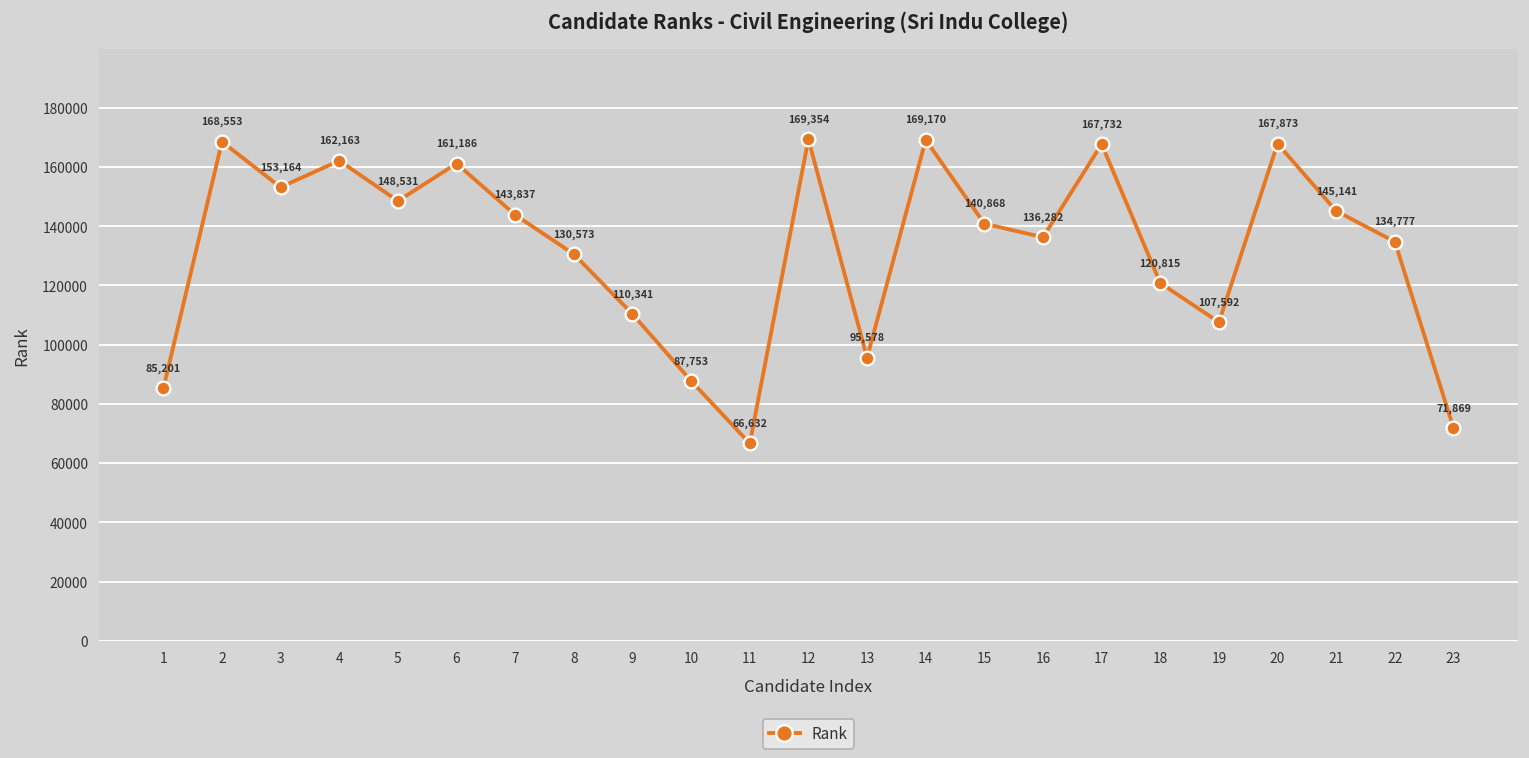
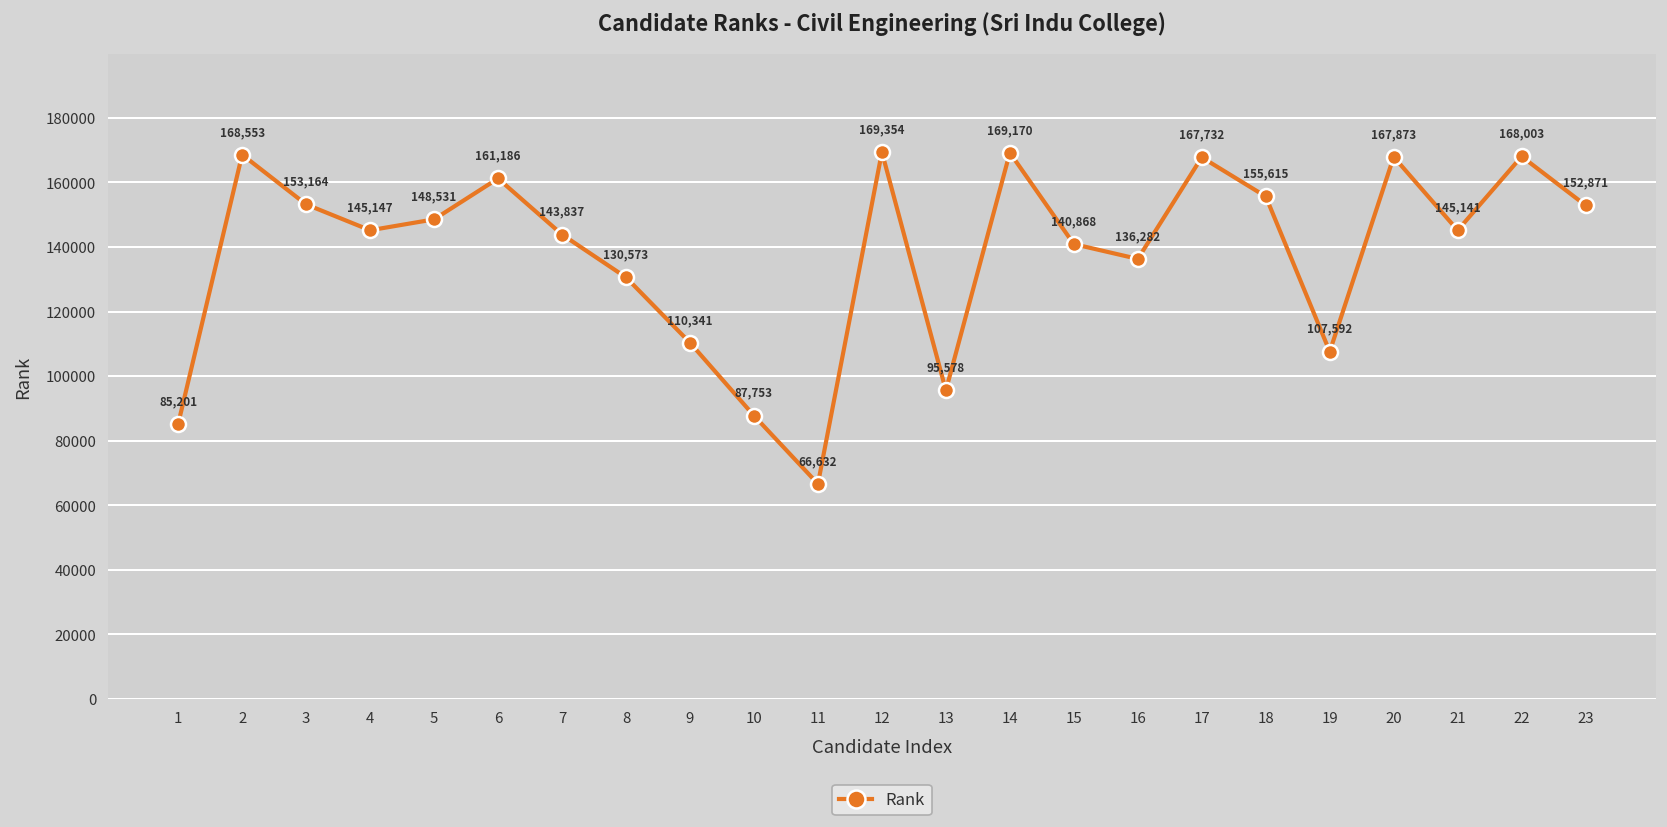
4: 162,163 -> 145,147
18: 120,815 -> 155,615
22: 134,777 -> 168,003
23: 71,869 -> 152,871
